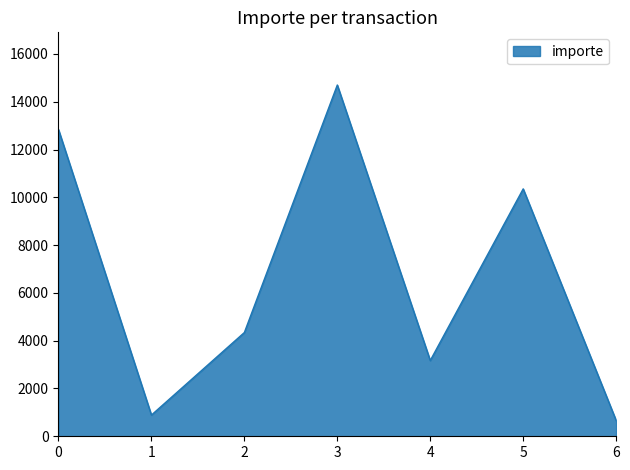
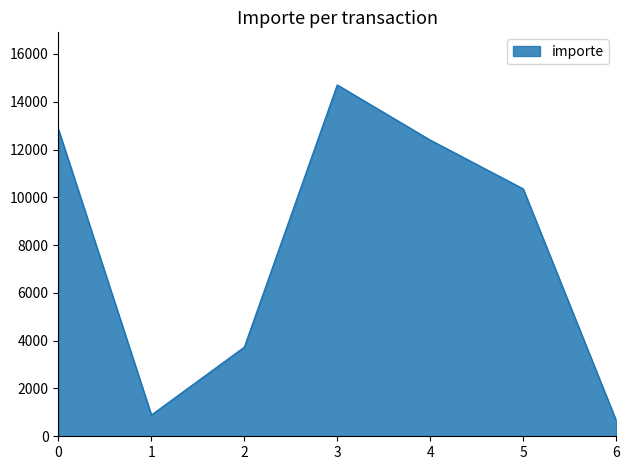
2: 4300 -> 3700
4: 3200 -> 12400
